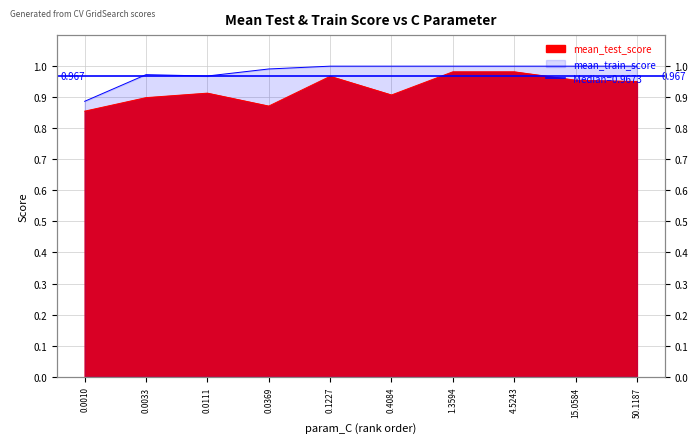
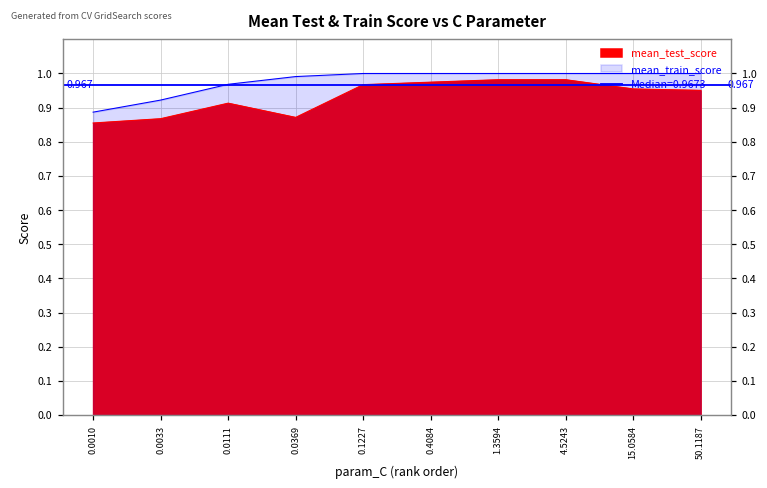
mean_test_score, 0.0033: 0.90 -> 0.87
mean_train_score, 0.0033: 0.97 -> 0.92
mean_test_score, 0.4084: 0.91 -> 0.97
